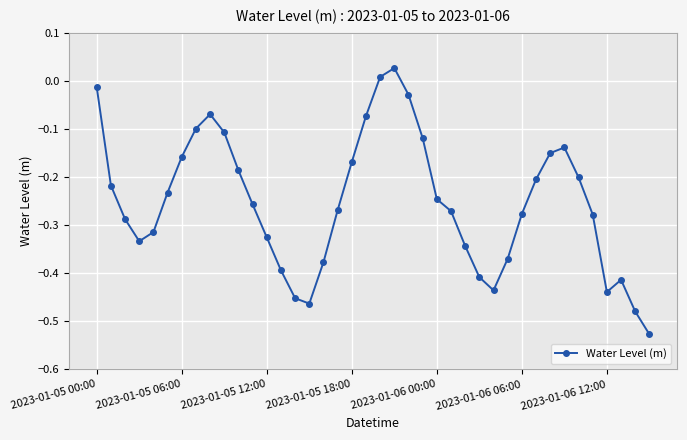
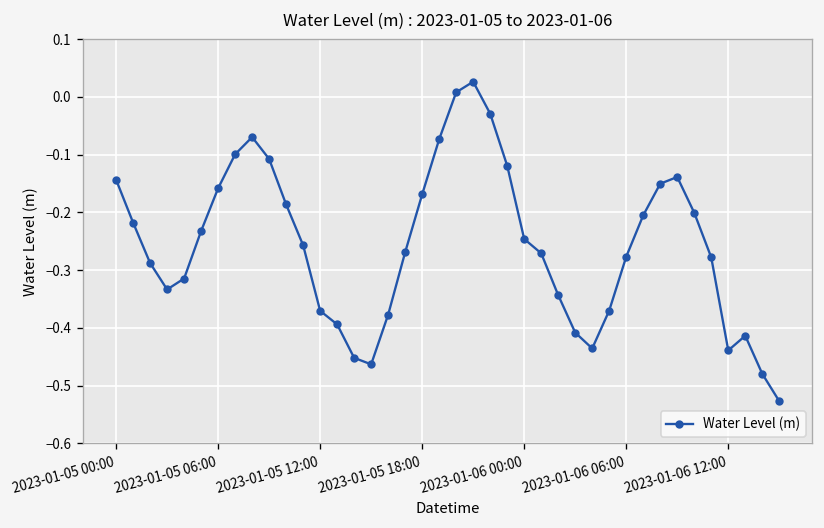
2023-01-05 00:00: -0.01 -> -0.14
2023-01-05 12:00: -0.33 -> -0.37
